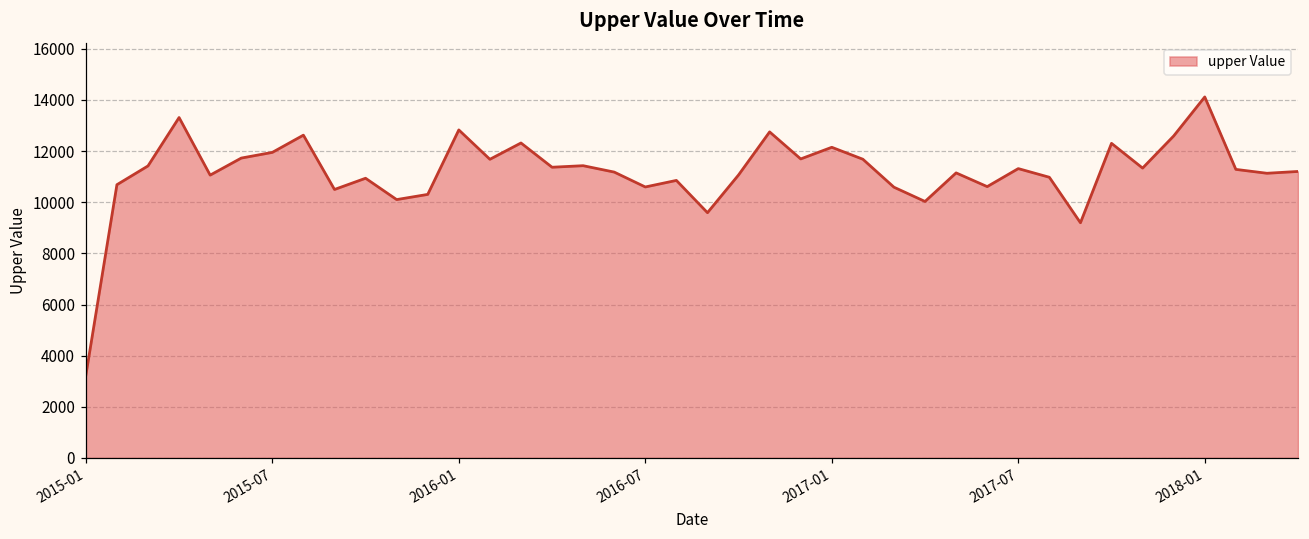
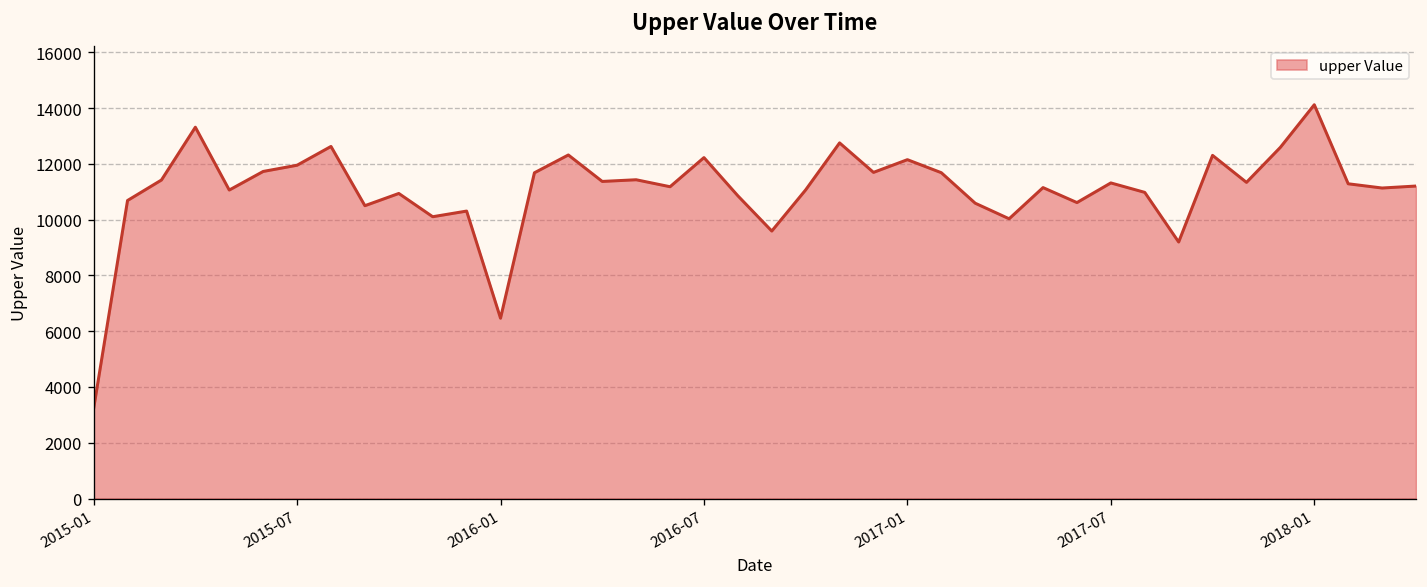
2016-01: 12800 -> 6500
2016-07: 10600 -> 12200
